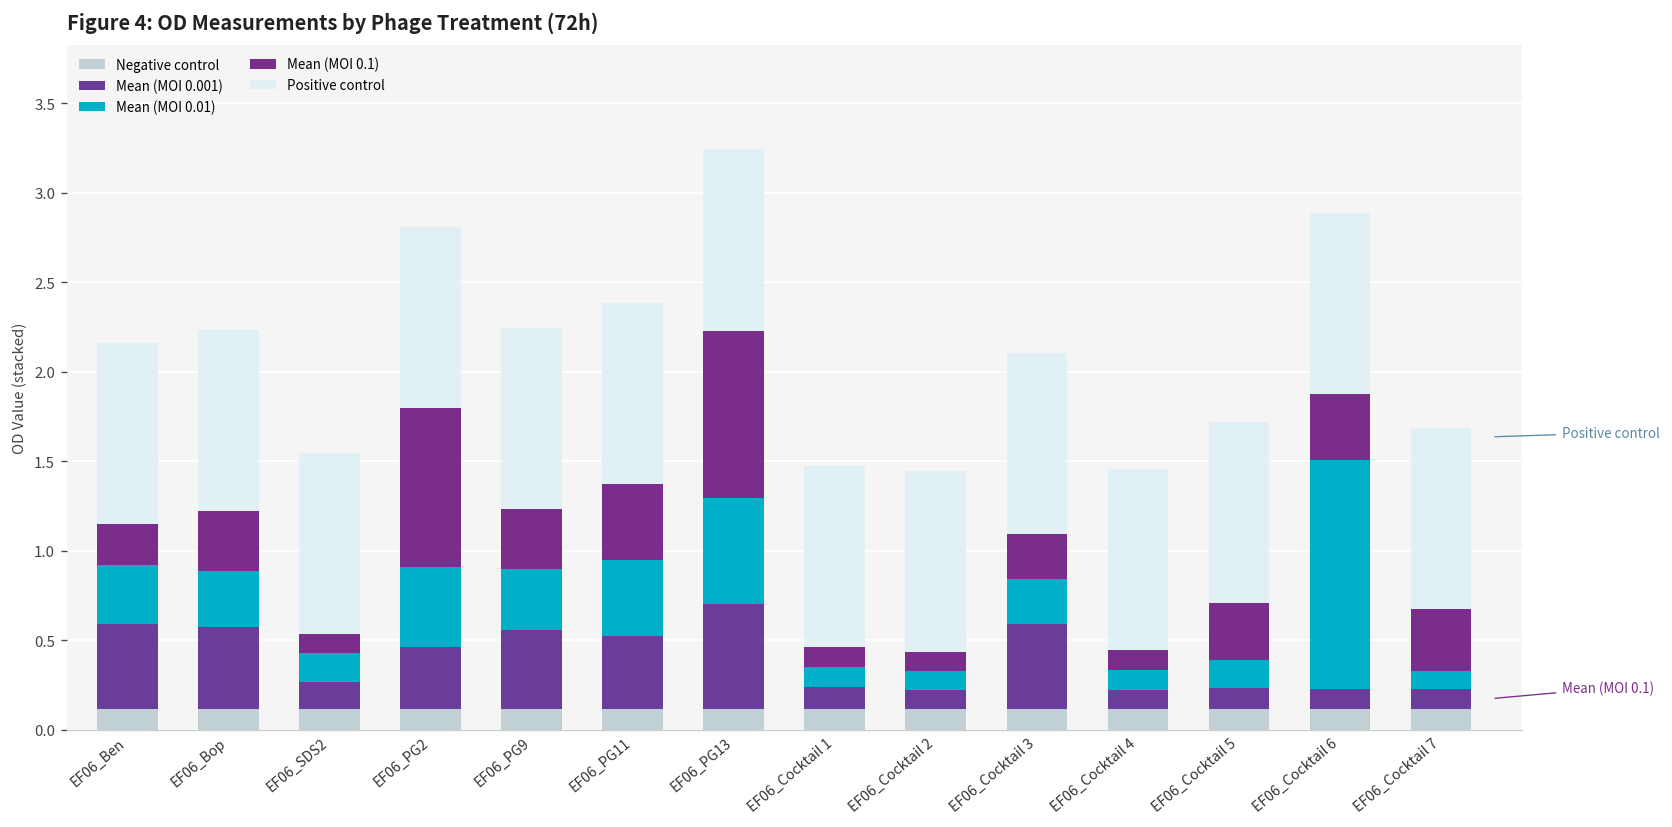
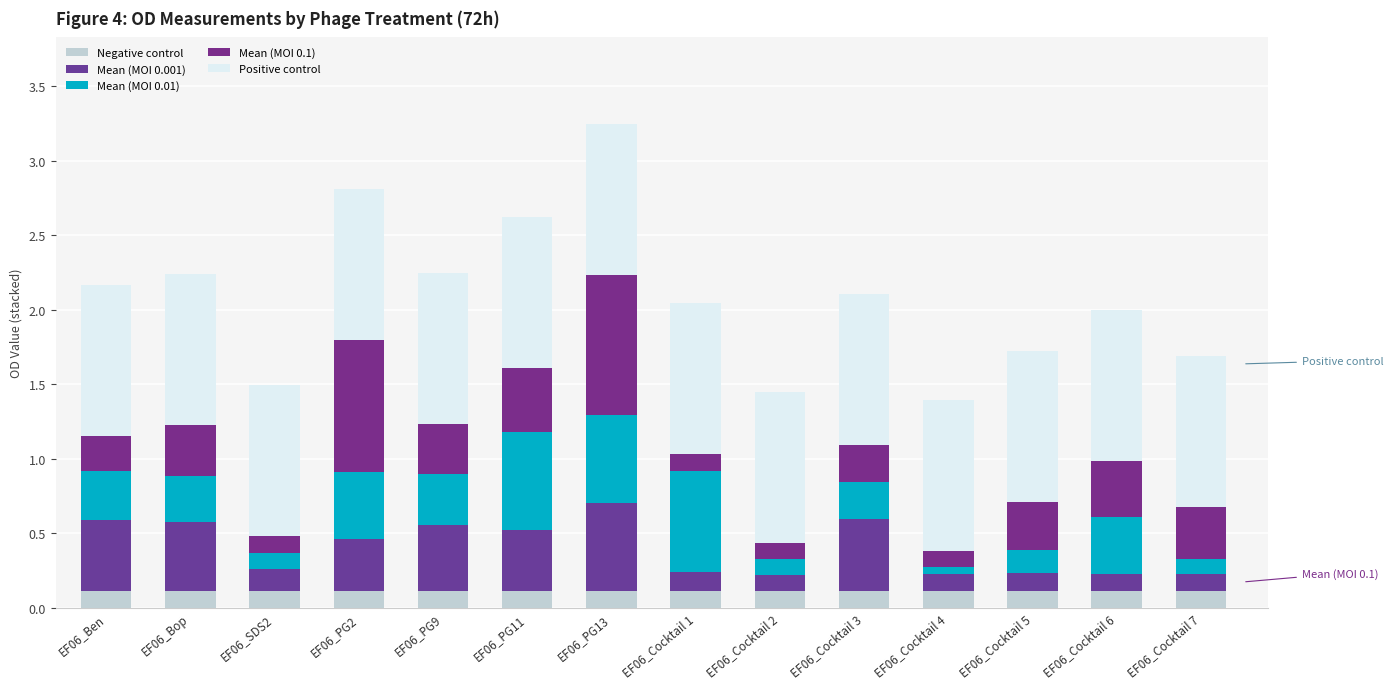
Mean (MOI 0.01), EF06_SDS2: 0.16 -> 0.11
Mean (MOI 0.01), EF06_PG11: 0.42 -> 0.66
Mean (MOI 0.01), EF06_Cocktail 1: 0.11 -> 0.68
Mean (MOI 0.01), EF06_Cocktail 4: 0.11 -> 0.05
Mean (MOI 0.01), EF06_Cocktail 6: 1.28 -> 0.38
